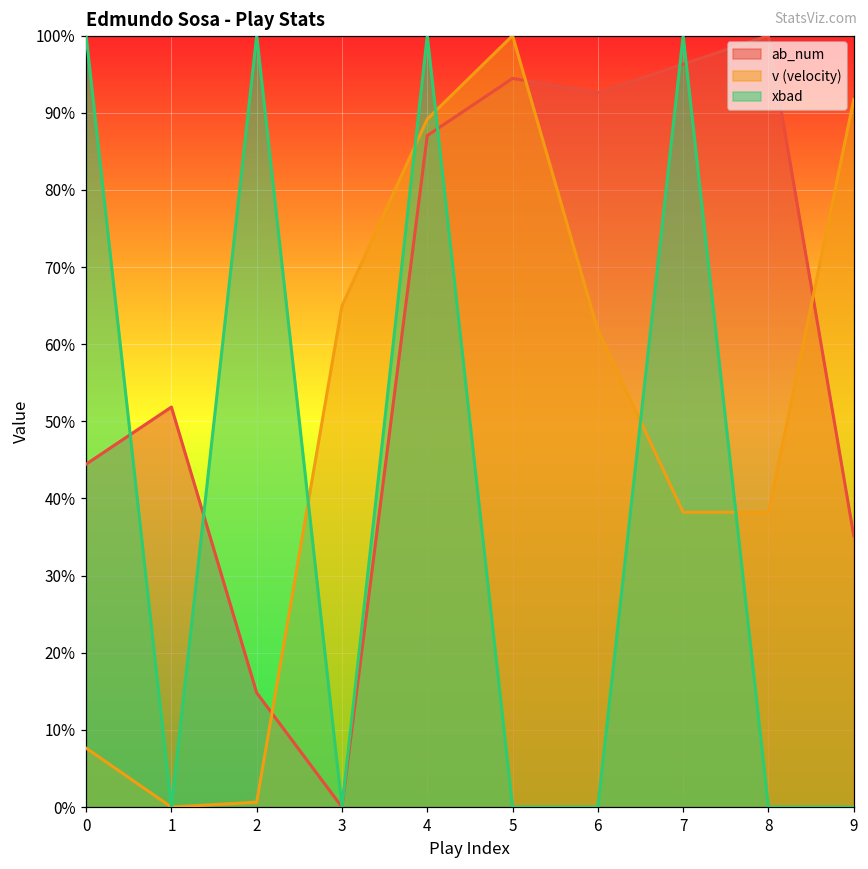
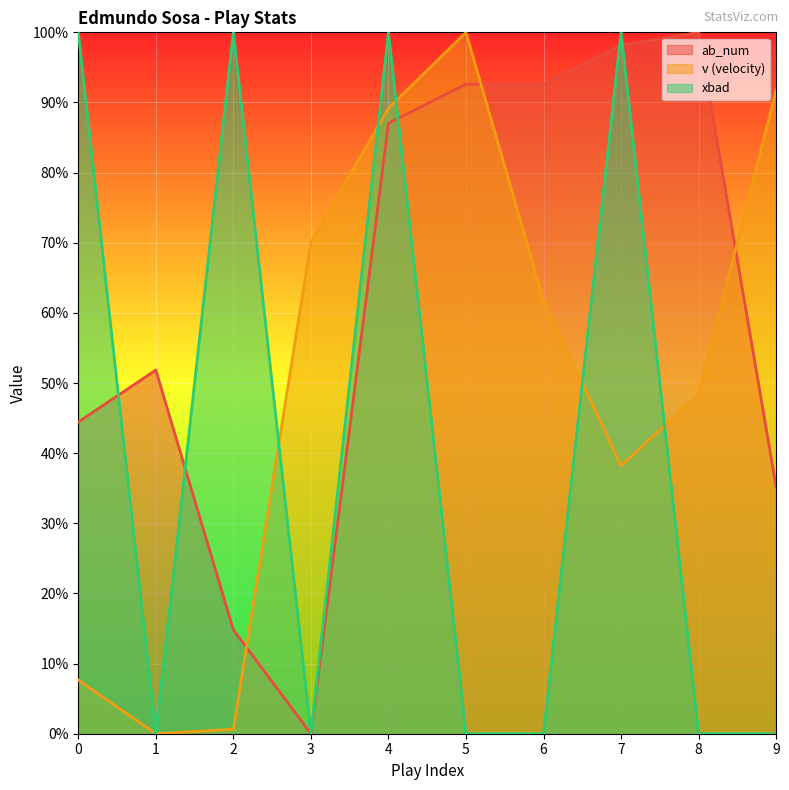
v (velocity), 3: 65% -> 70%
ab_num, 5: 94% -> 93%
ab_num, 7: 96% -> 98%
v (velocity), 8: 38% -> 48%
